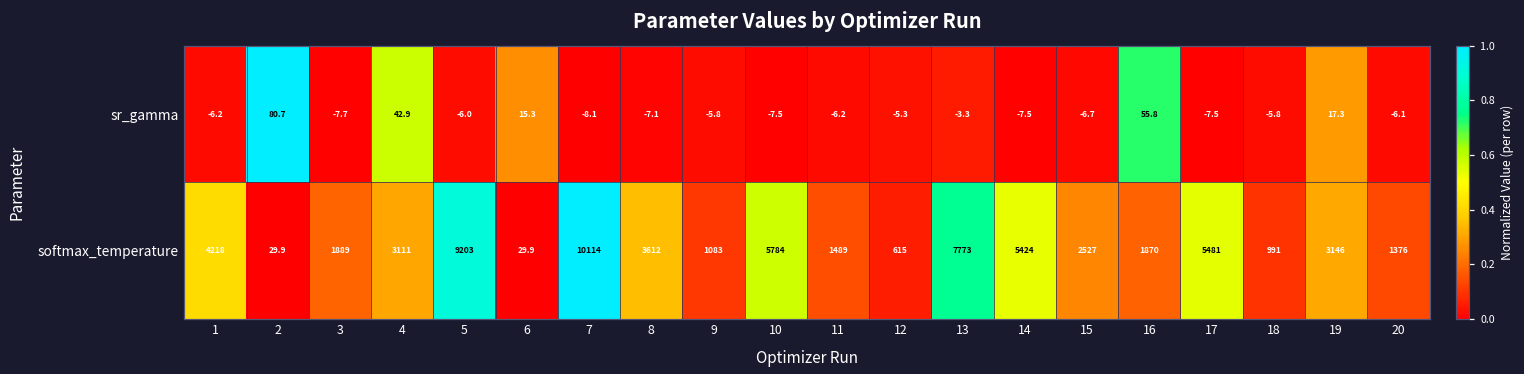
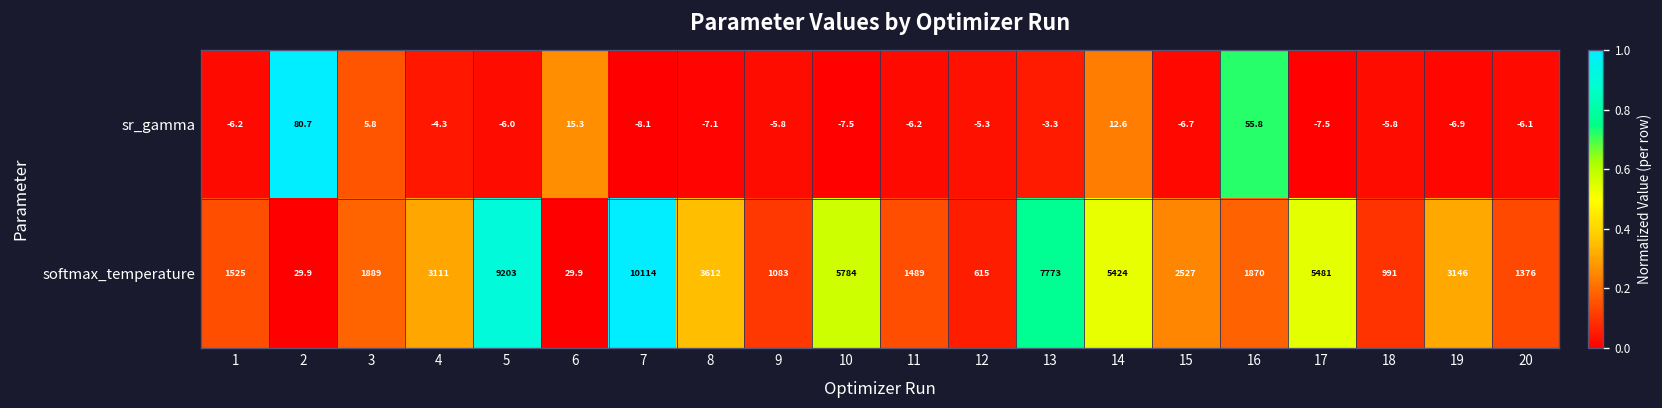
sr_gamma, 3: -7.7 -> 5.8
sr_gamma, 4: 42.9 -> -4.3
sr_gamma, 14: -7.5 -> 12.6
sr_gamma, 19: 17.3 -> -6.9
softmax_temperature, 1: 4218 -> 1525
